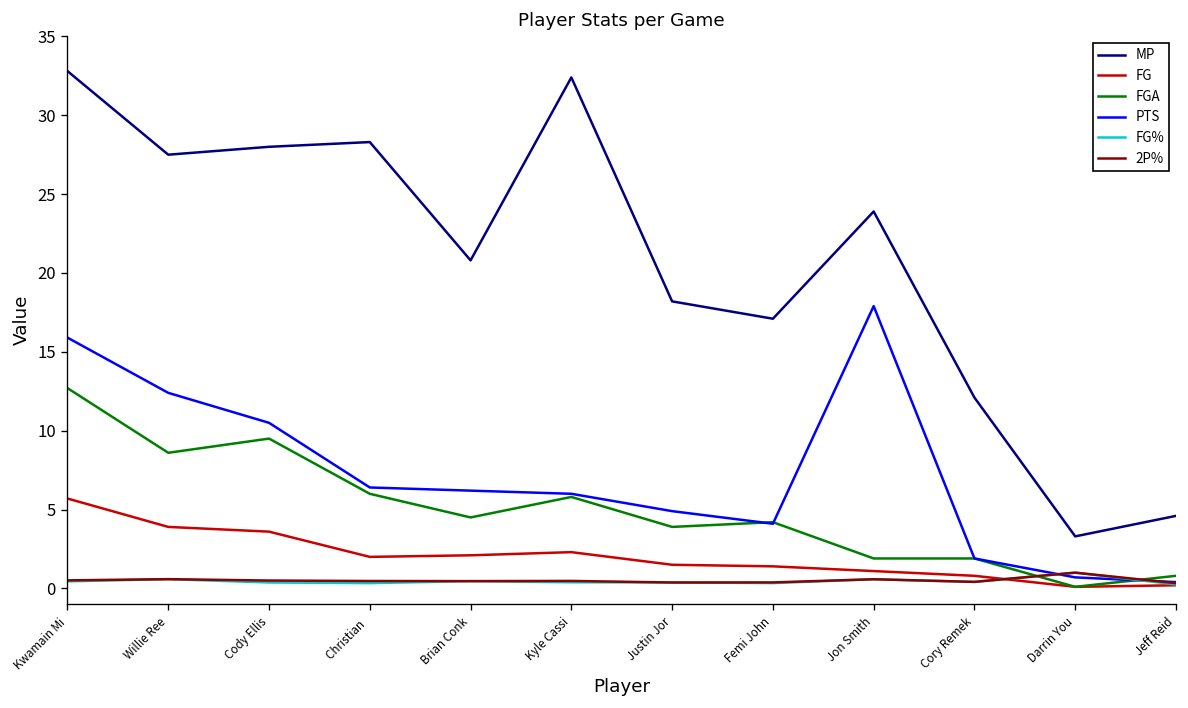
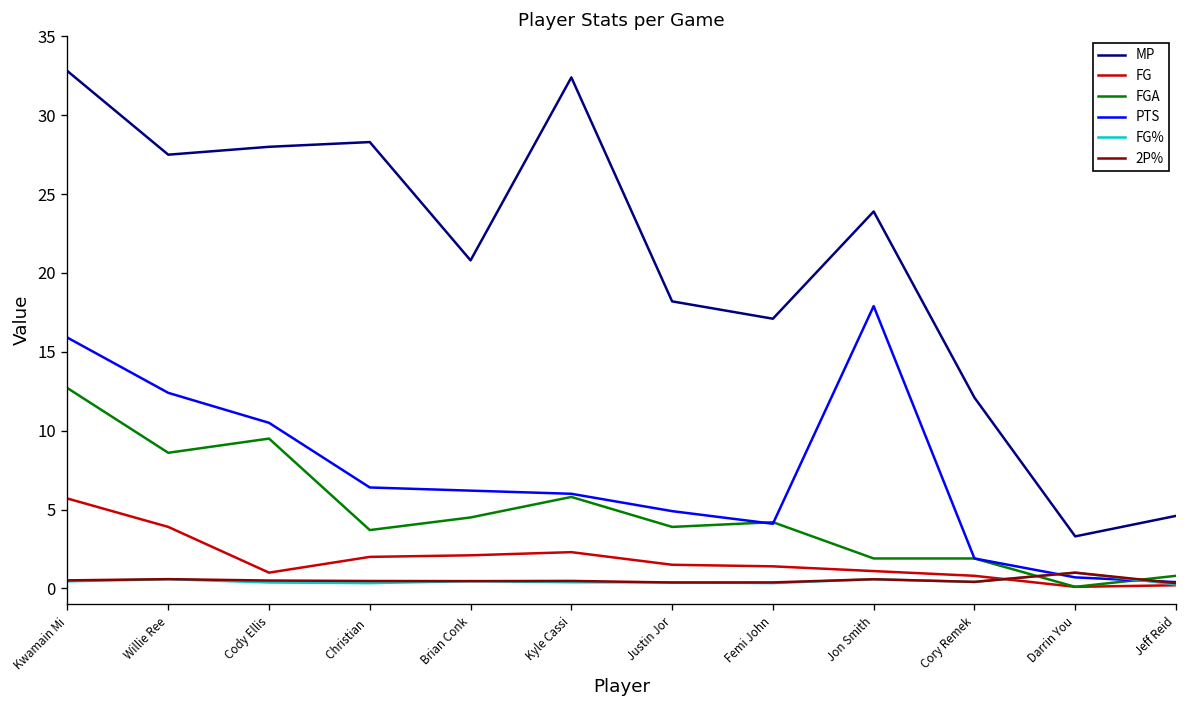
FG, Cody Ellis: 3.6 -> 1.0
FGA, Christian: 6.0 -> 3.7
